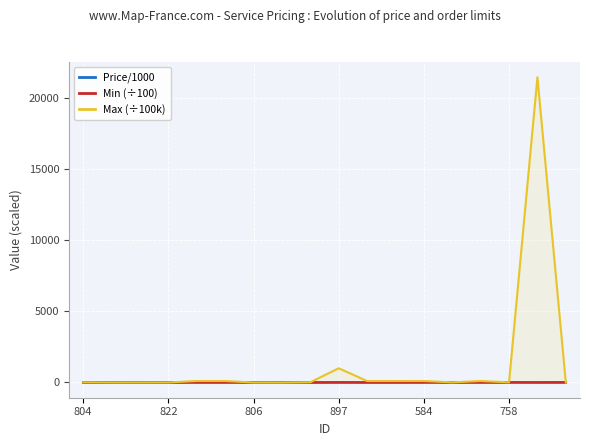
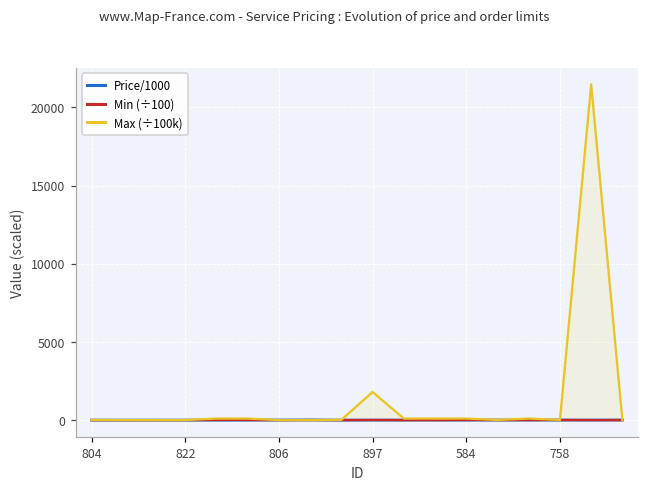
Max (÷100k), 897: 1000 -> 1800
